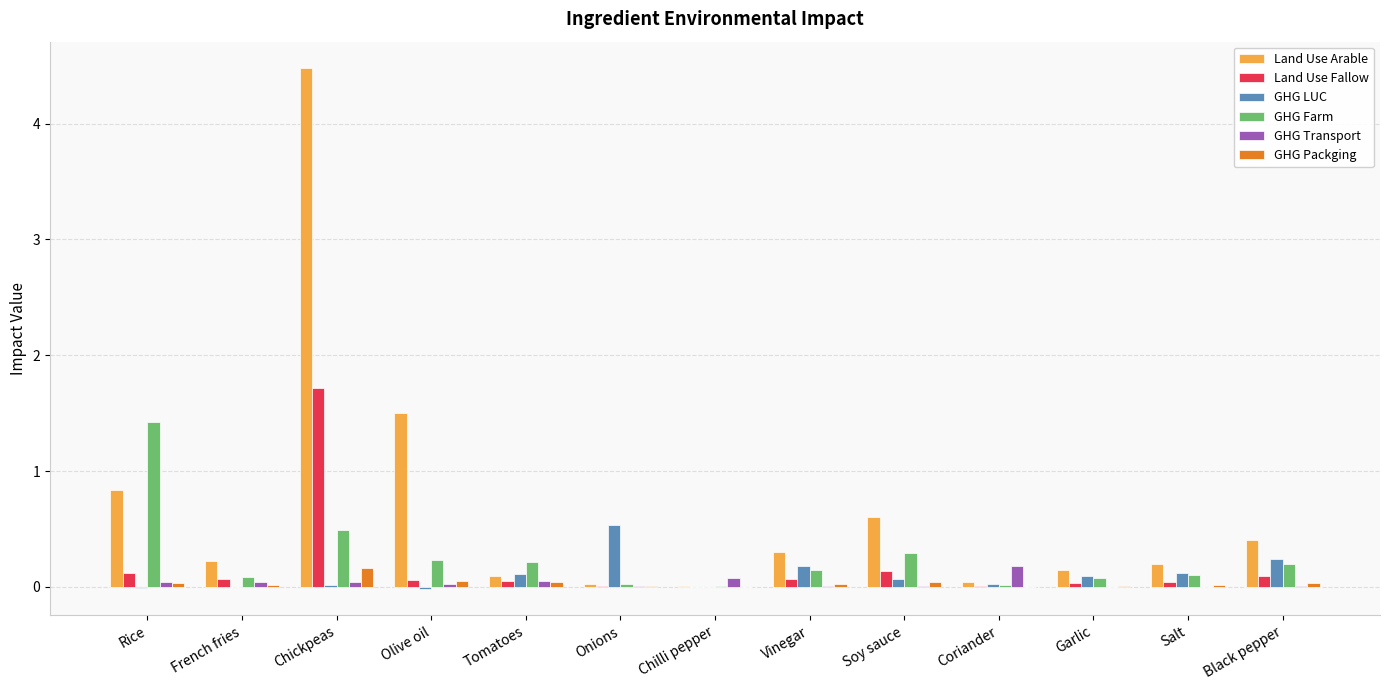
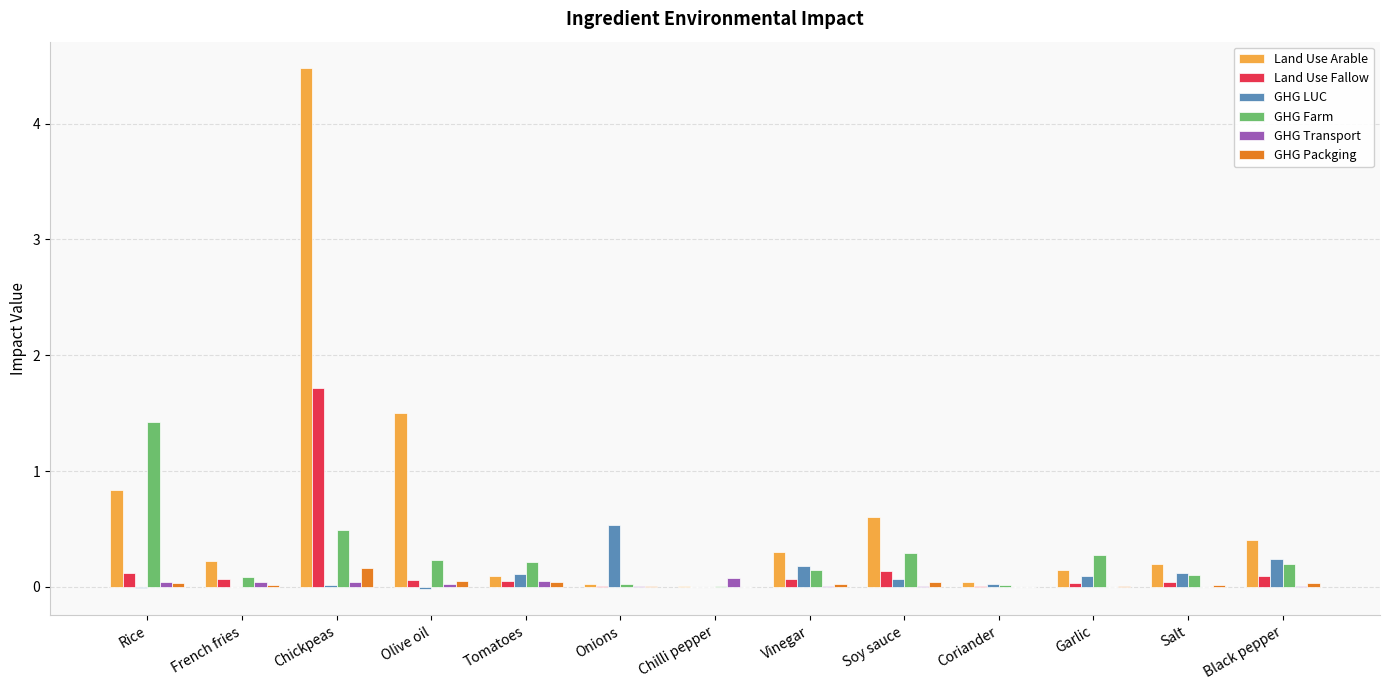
GHG Transport, Coriander: 0.18 -> 0.00
GHG Farm, Garlic: 0.07 -> 0.27
